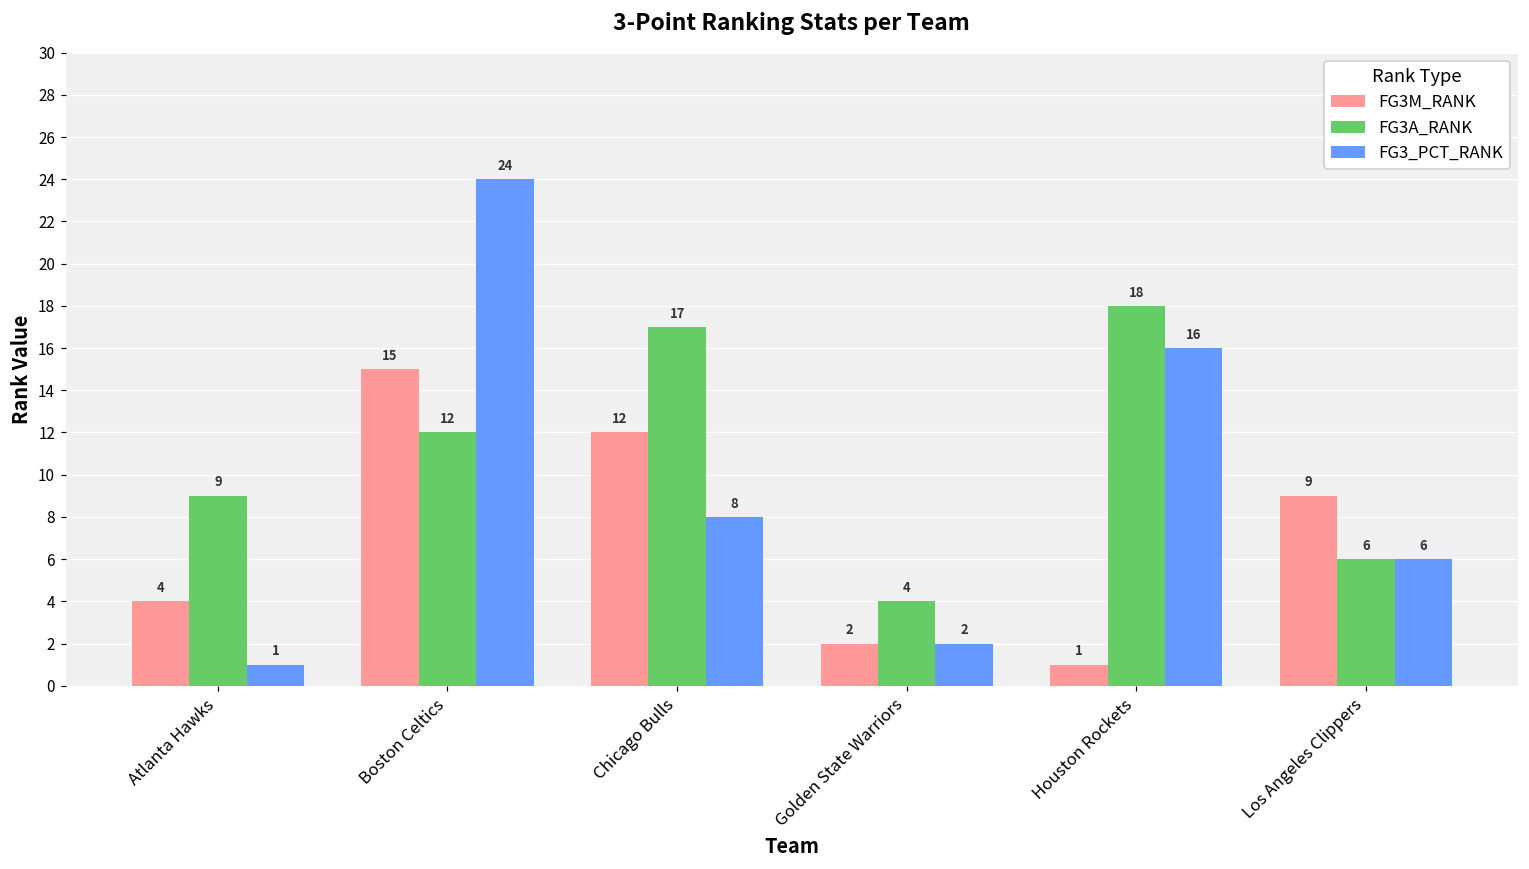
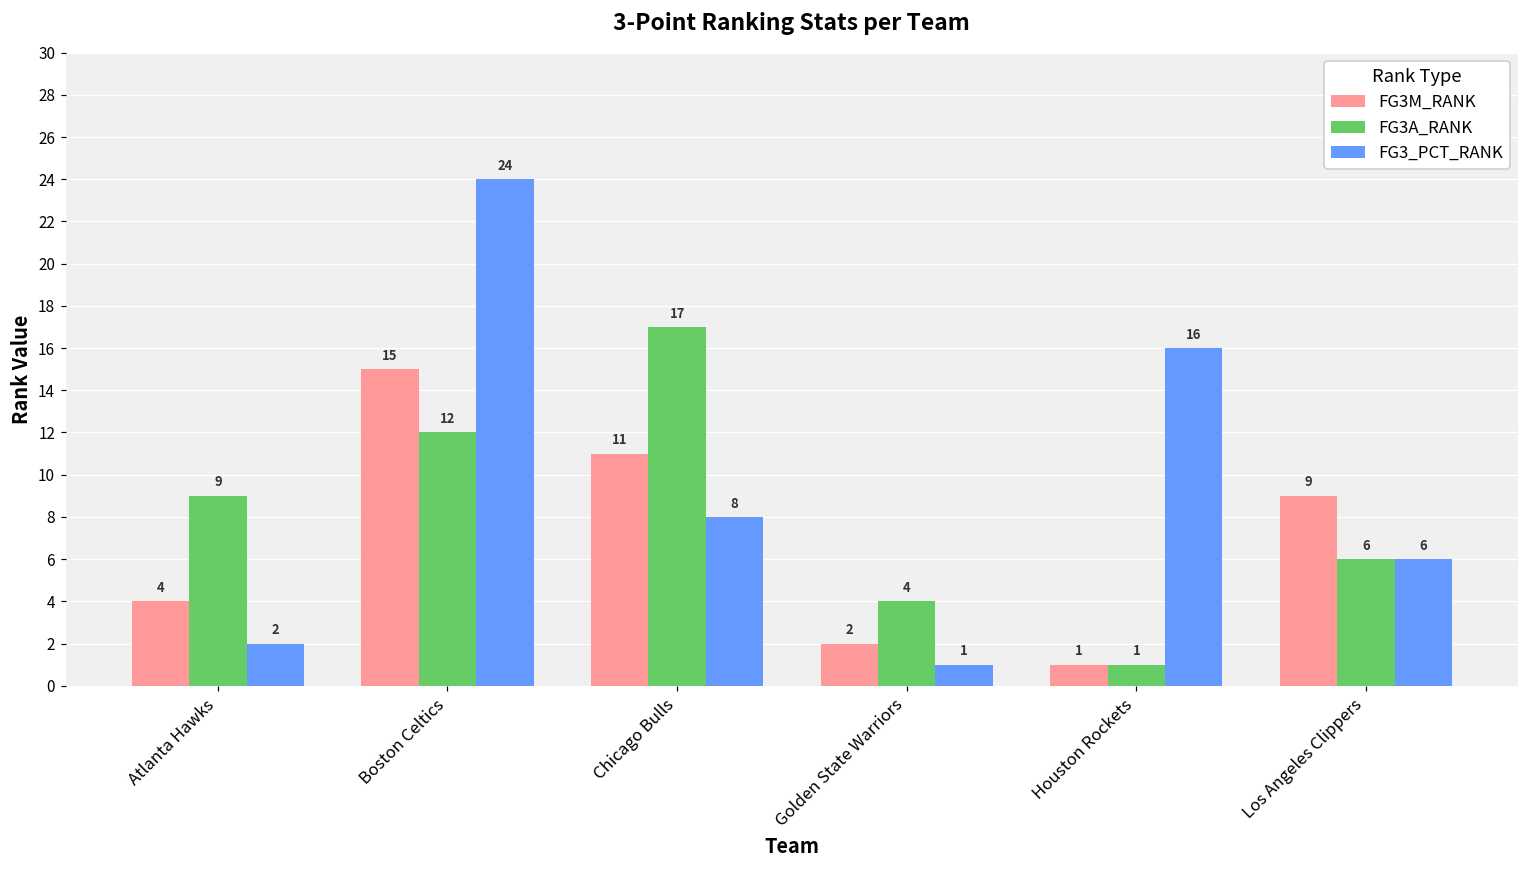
FG3_PCT_RANK, Atlanta Hawks: 1 -> 2
FG3M_RANK, Chicago Bulls: 12 -> 11
FG3_PCT_RANK, Golden State Warriors: 2 -> 1
FG3A_RANK, Houston Rockets: 18 -> 1
